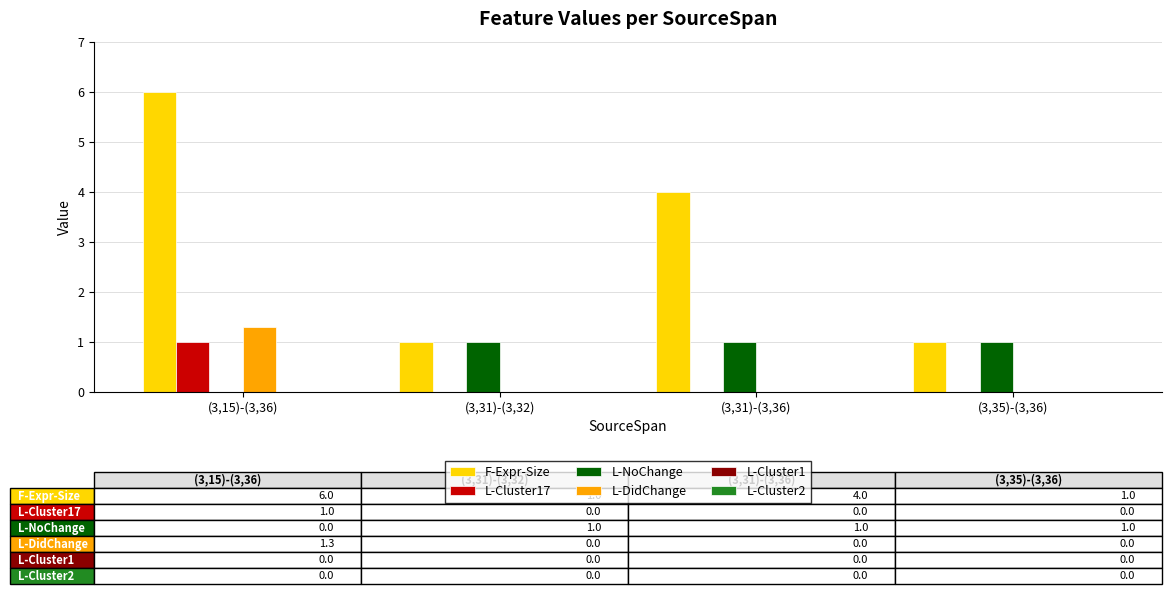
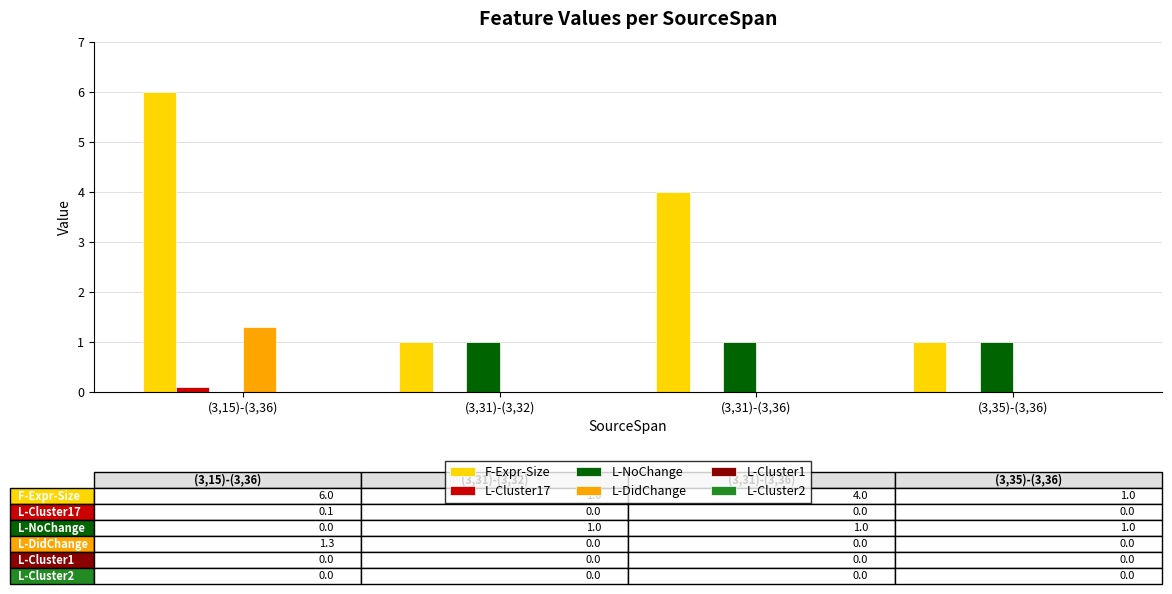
L-Cluster17, (3,15)-(3,36): 1.0 -> 0.1
